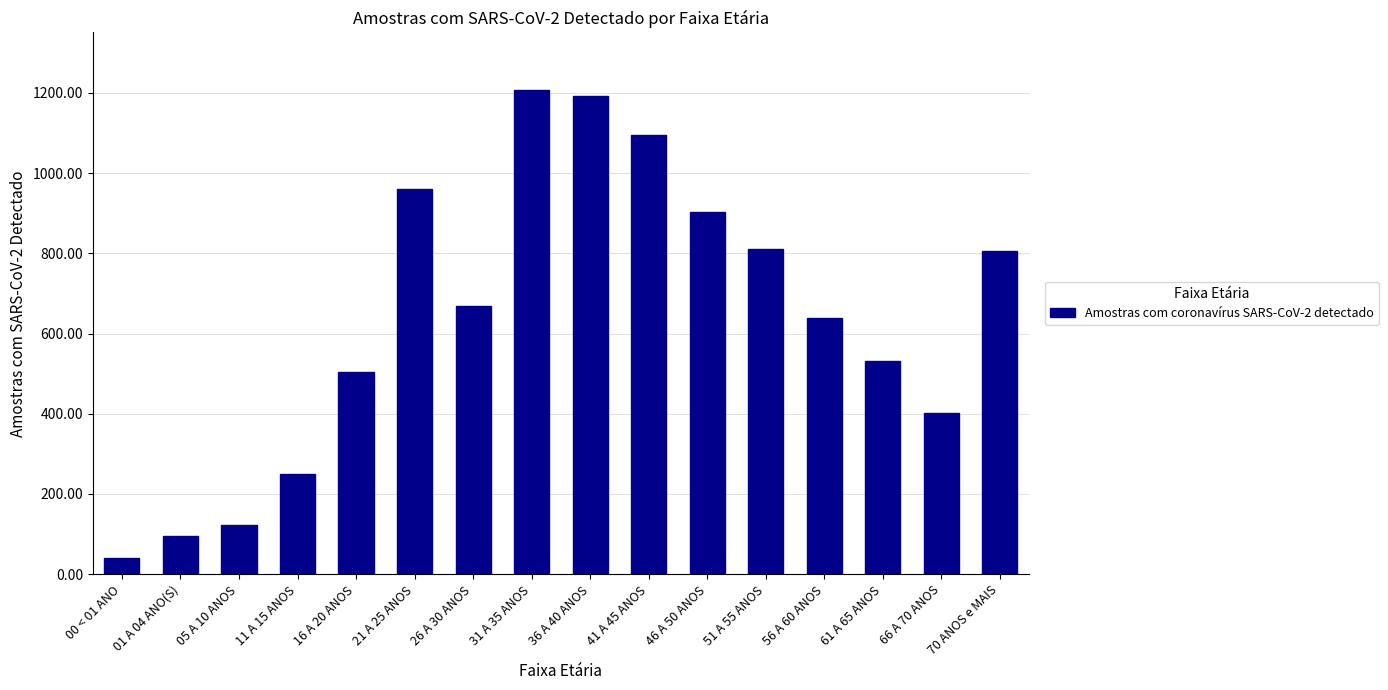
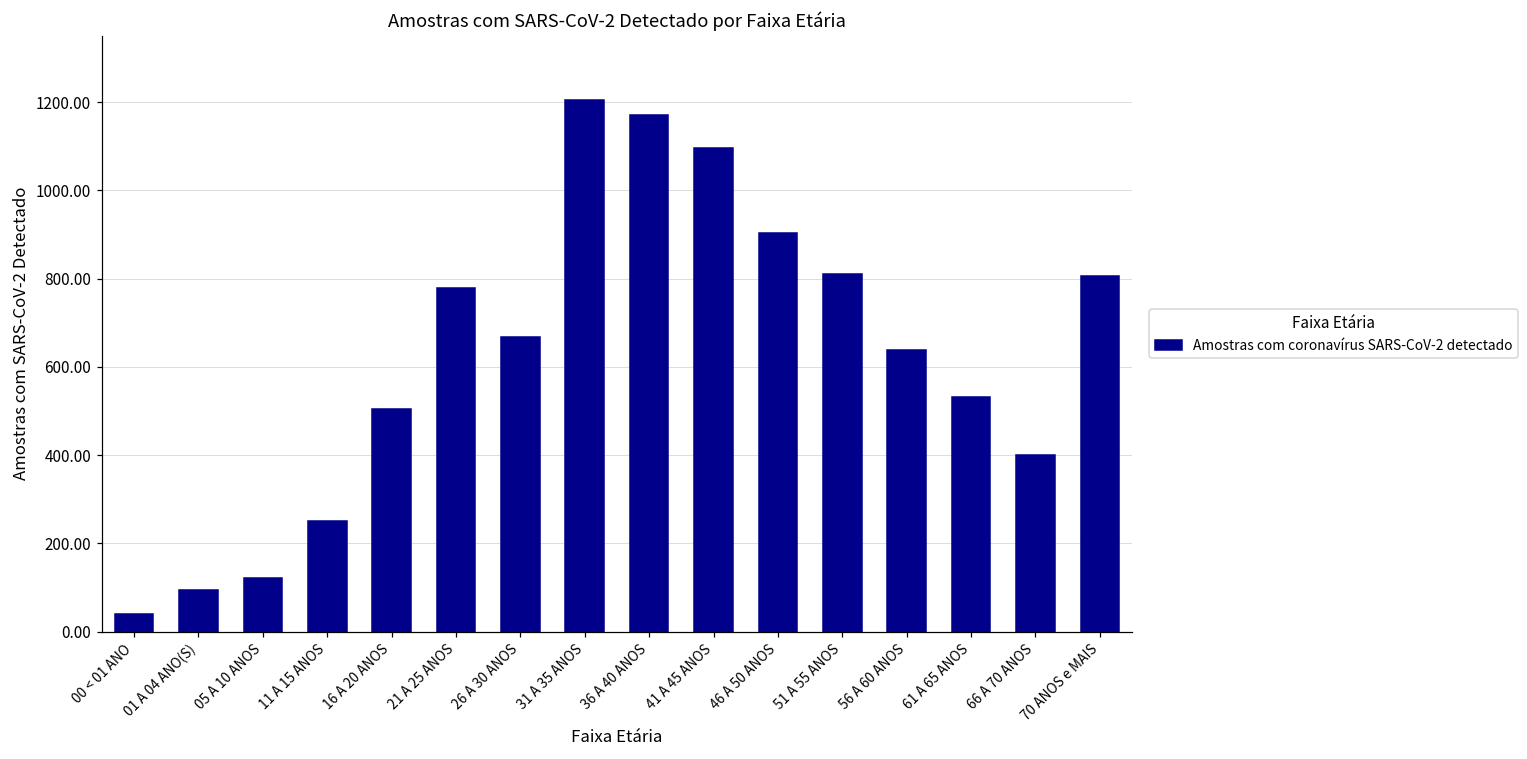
21 A 25 ANOS: 960 -> 780
36 A 40 ANOS: 1190 -> 1170
